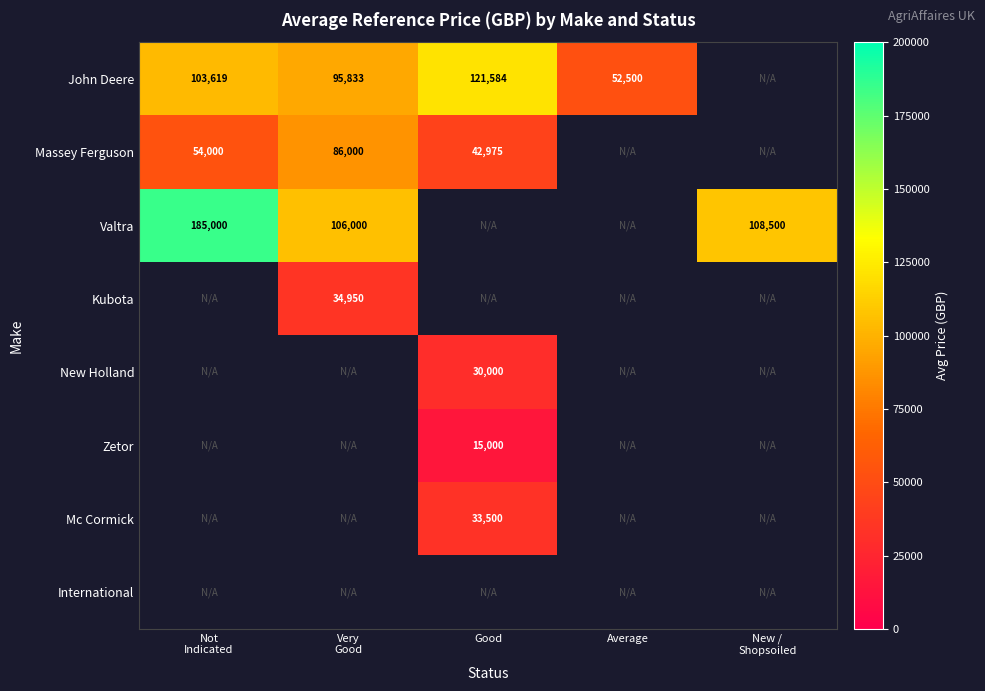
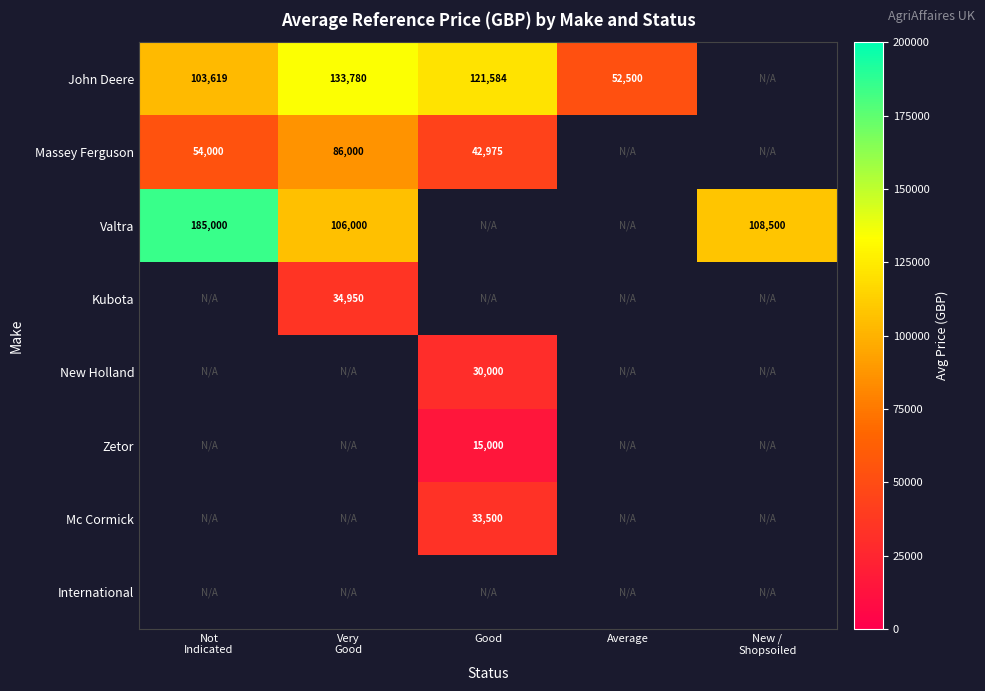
John Deere, Very Good: 95,833 -> 133,780
